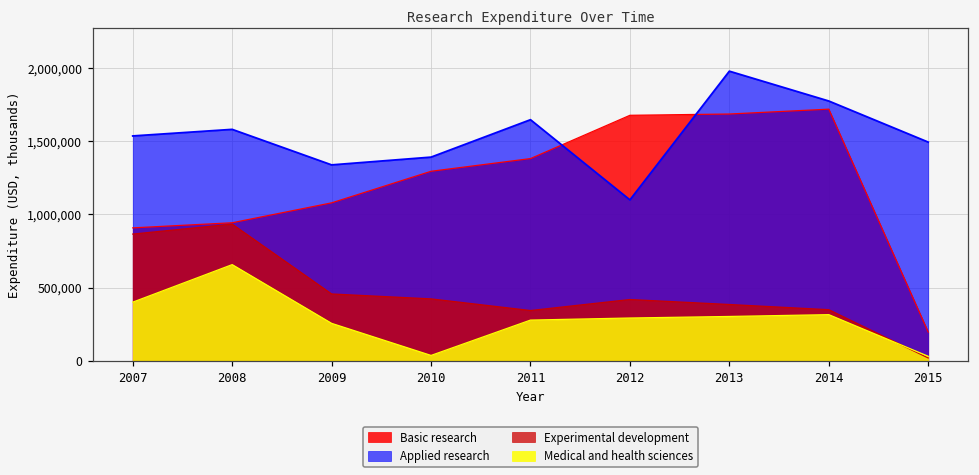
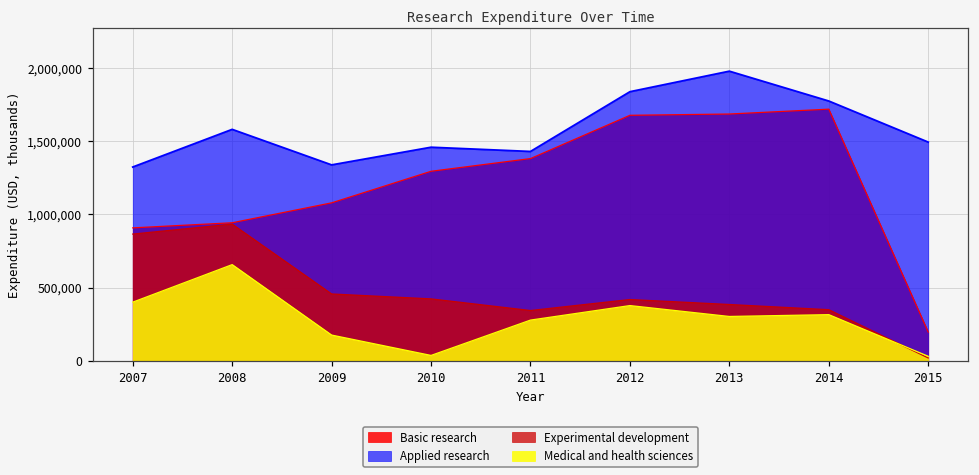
Applied research, 2007: 1,540,000 -> 1,320,000
Medical and health sciences, 2009: 260,000 -> 180,000
Applied research, 2010: 1,390,000 -> 1,460,000
Applied research, 2011: 1,650,000 -> 1,430,000
Applied research, 2012: 1,100,000 -> 1,840,000
Medical and health sciences, 2012: 290,000 -> 380,000
